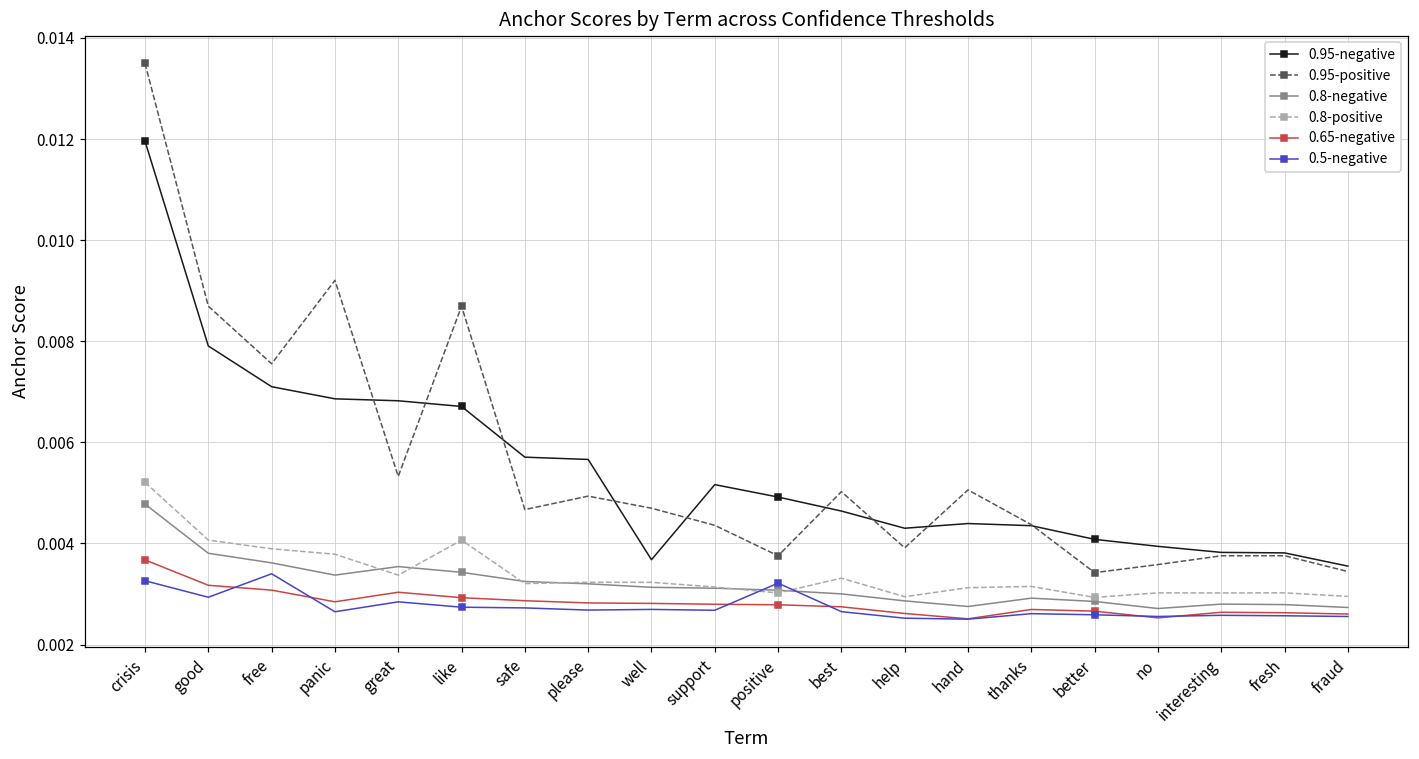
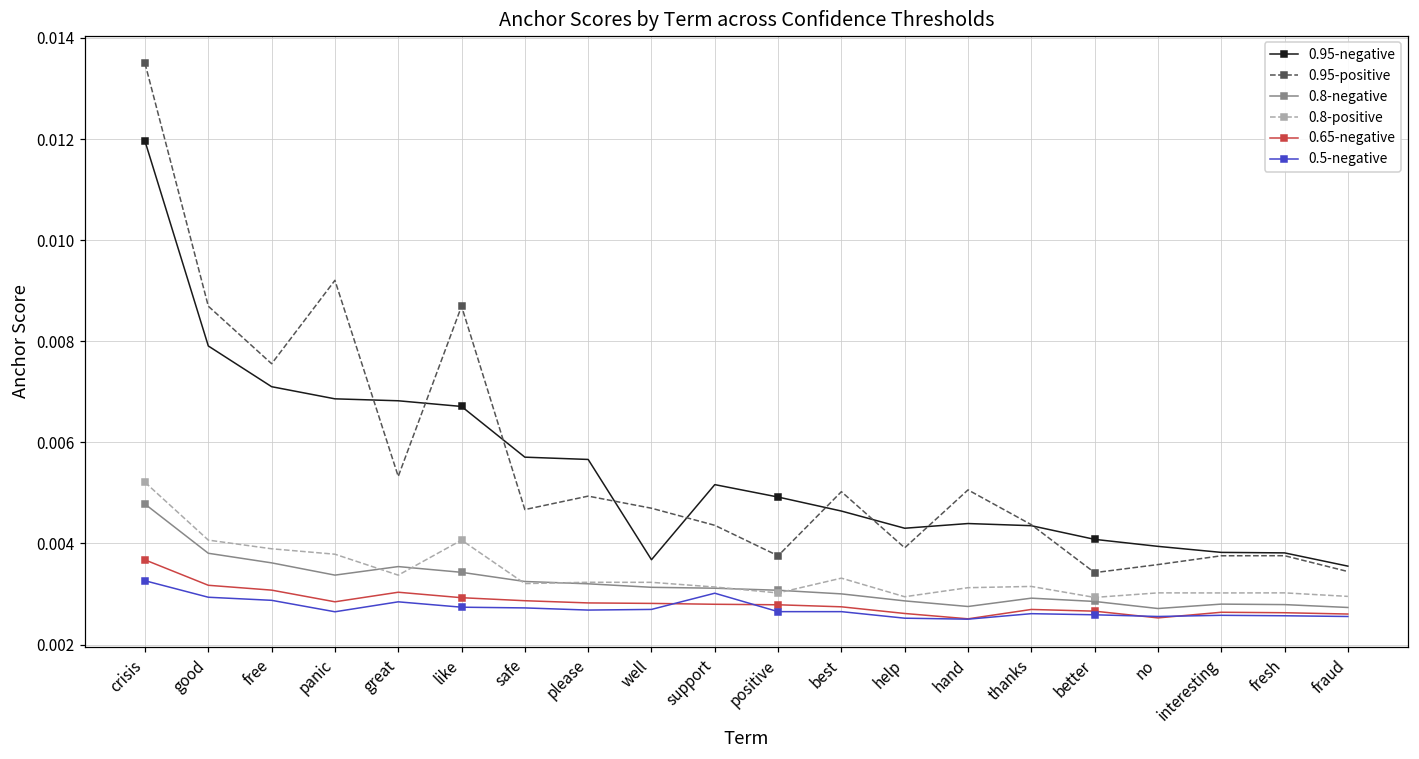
0.5-negative, free: 0.0034 -> 0.0029
0.5-negative, support: 0.0027 -> 0.0030
0.5-negative, positive: 0.0032 -> 0.0027
